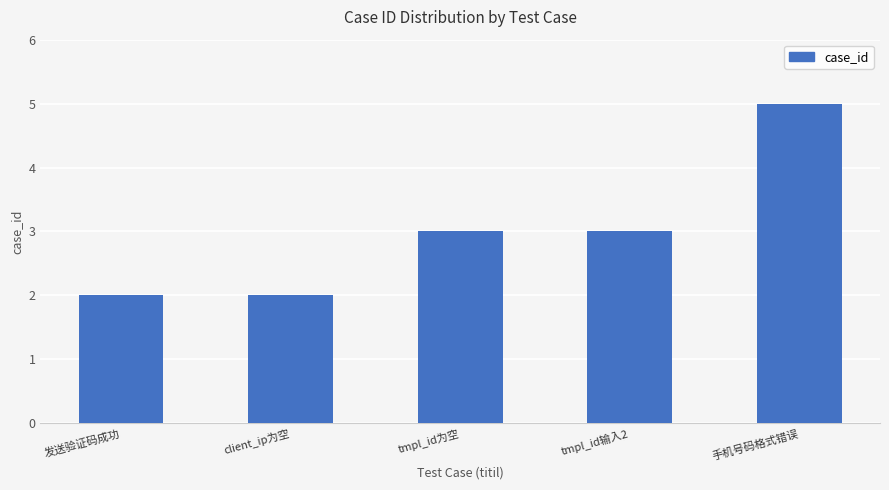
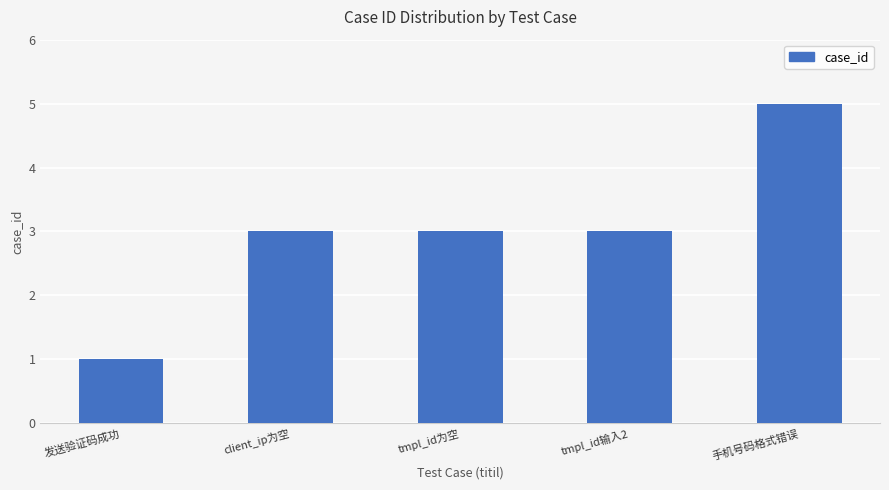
发送验证码成功: 2 -> 1
client_ip为空: 2 -> 3
